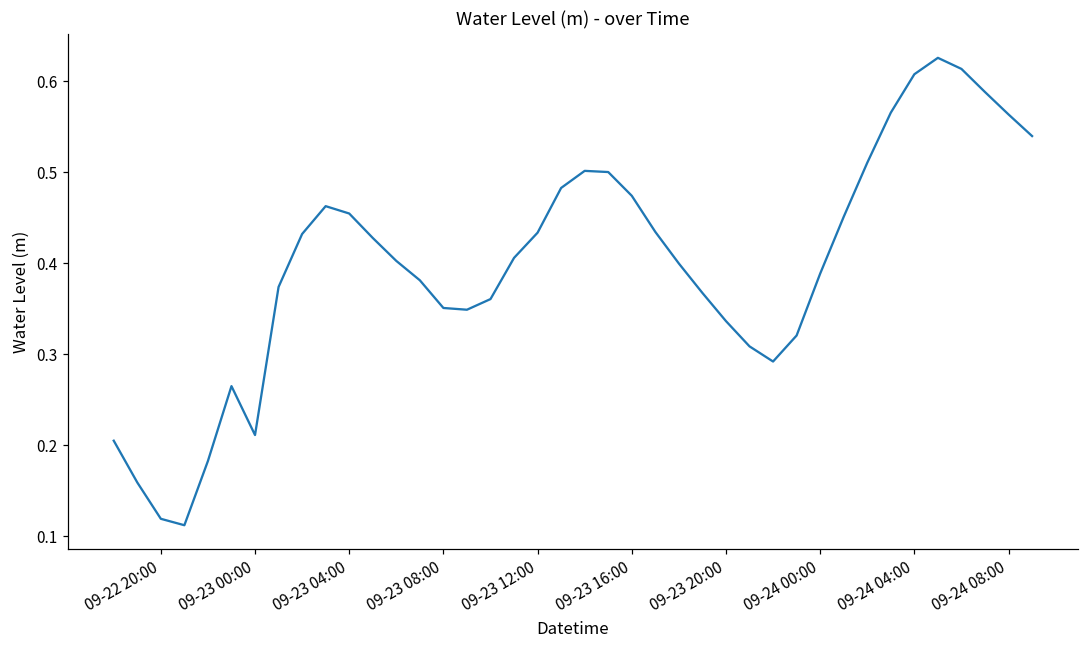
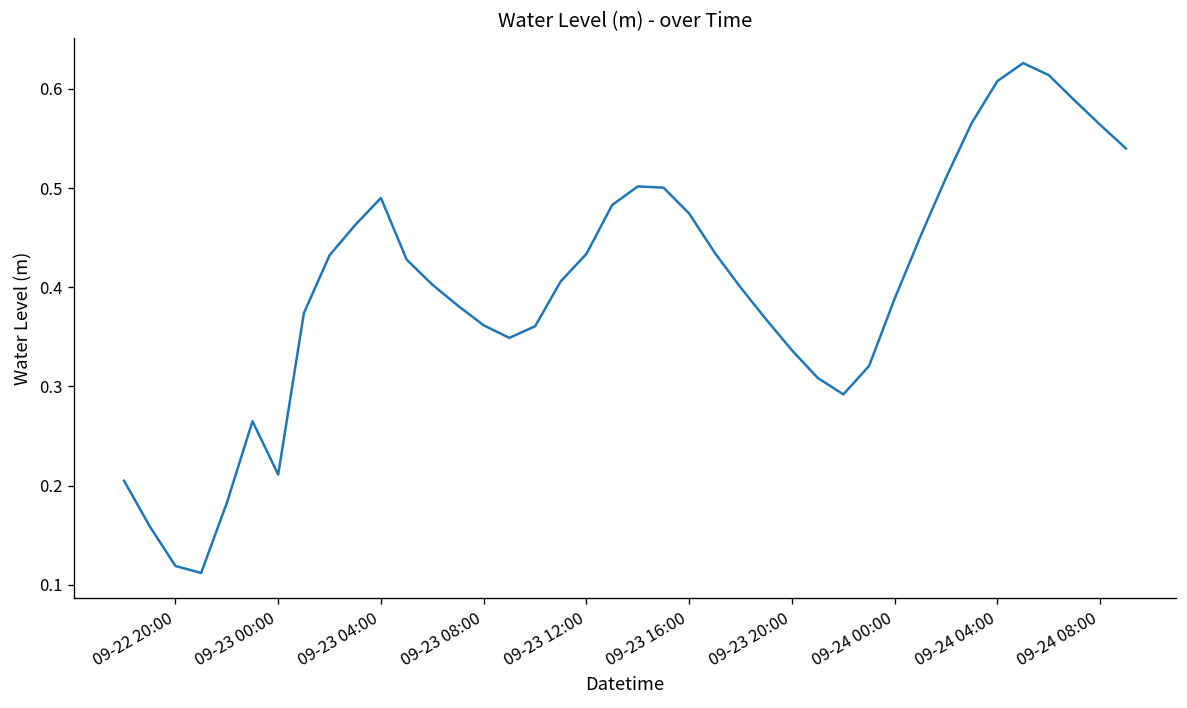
09-23 04:00: 0.45 -> 0.49
09-23 08:00: 0.35 -> 0.36
